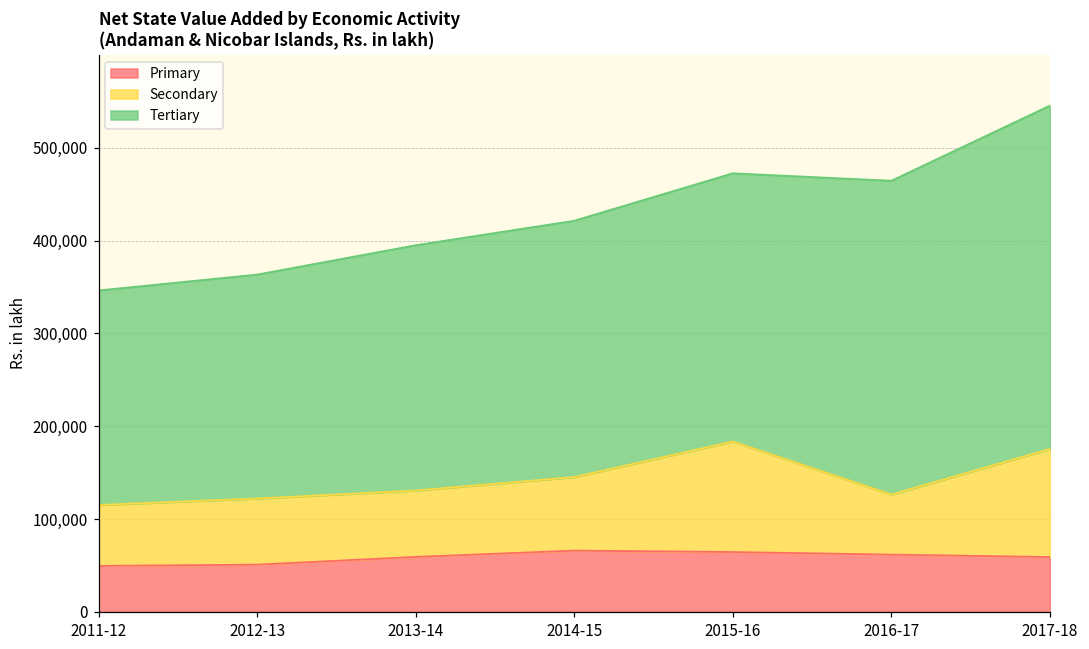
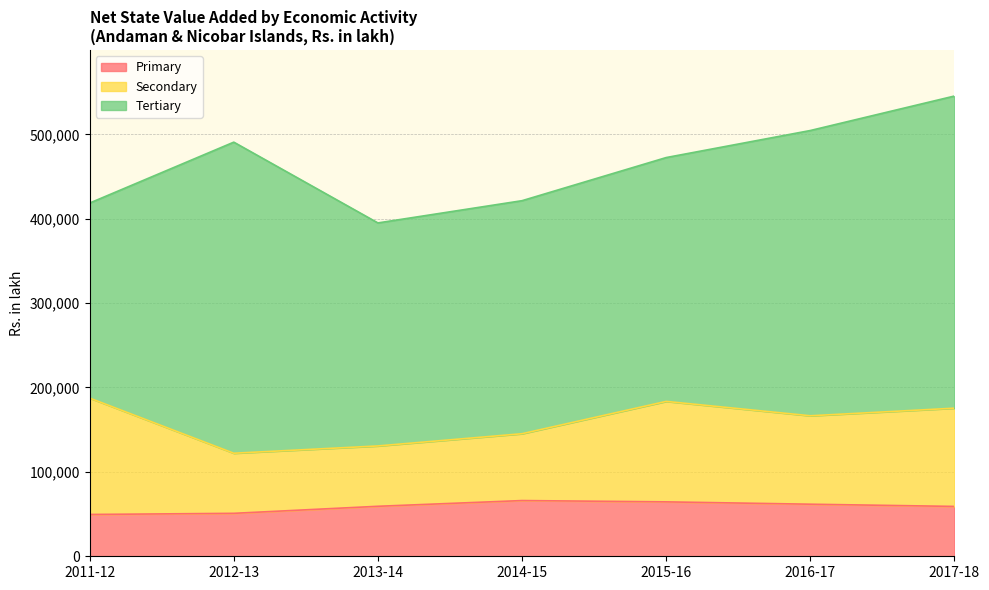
Secondary, 2011-12: 70,000 -> 140,000
Tertiary, 2012-13: 240,000 -> 370,000
Secondary, 2016-17: 60,000 -> 100,000
